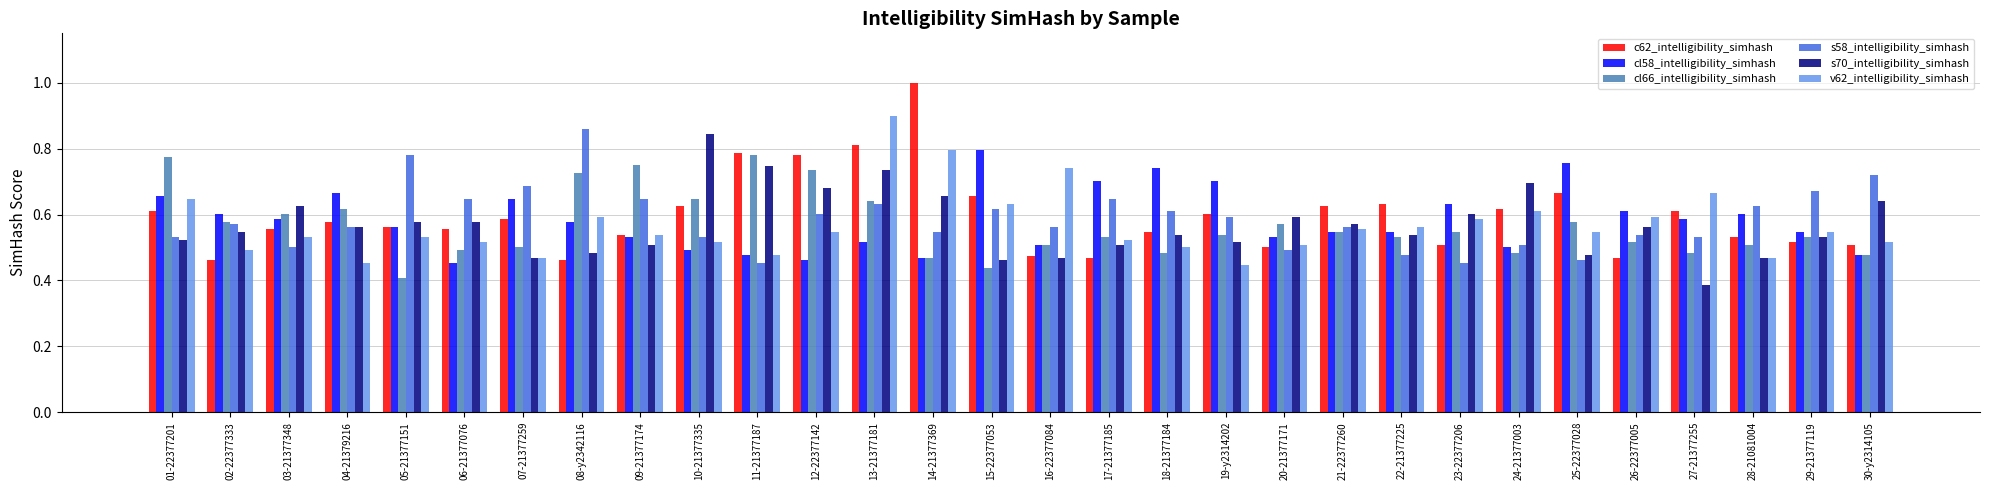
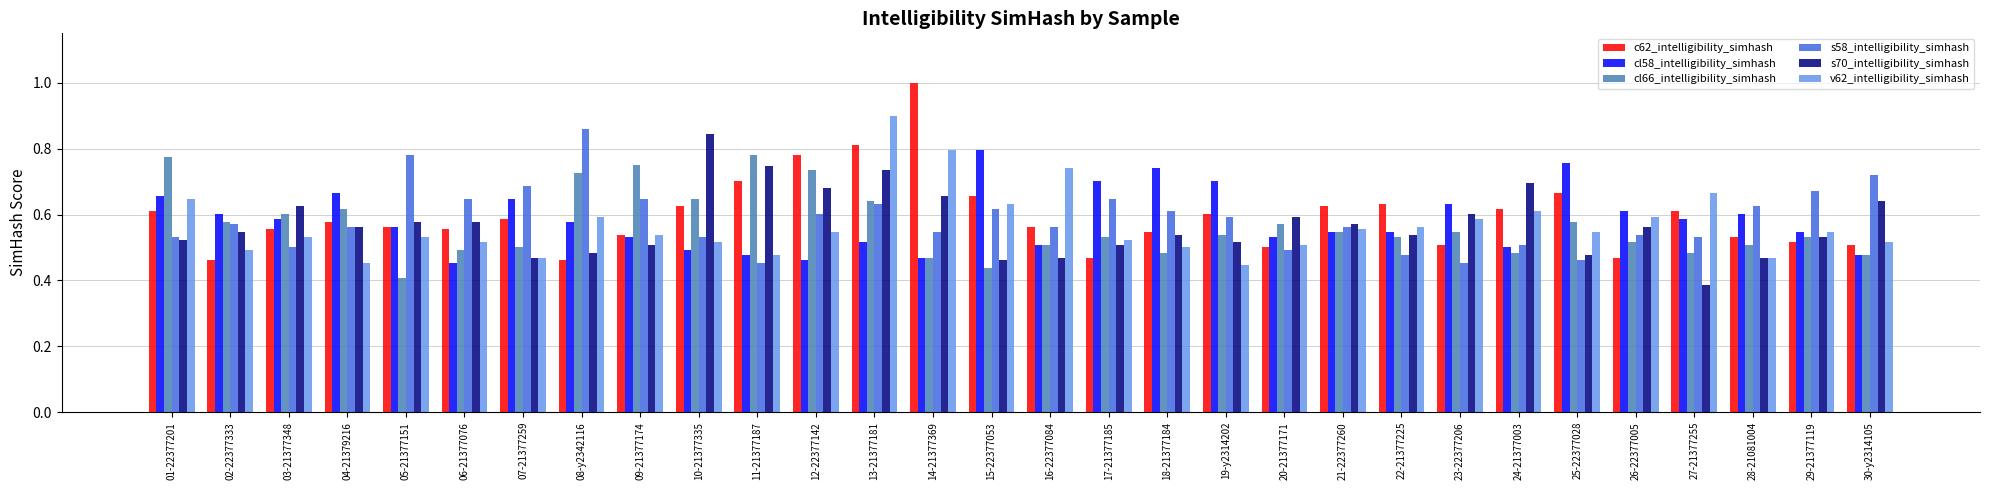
c62_intelligibility_simhash, 11-21377187: 0.79 -> 0.70
c62_intelligibility_simhash, 16-22377084: 0.48 -> 0.56
